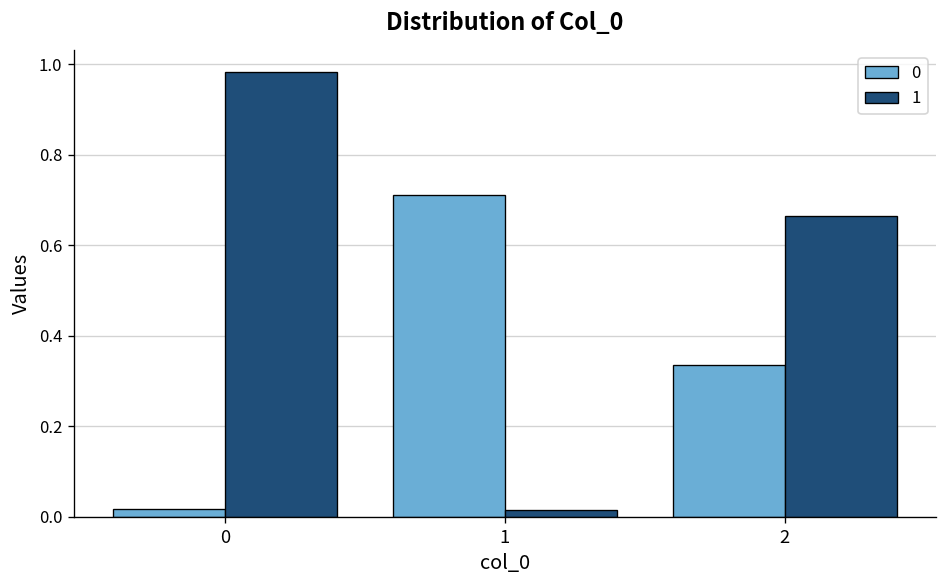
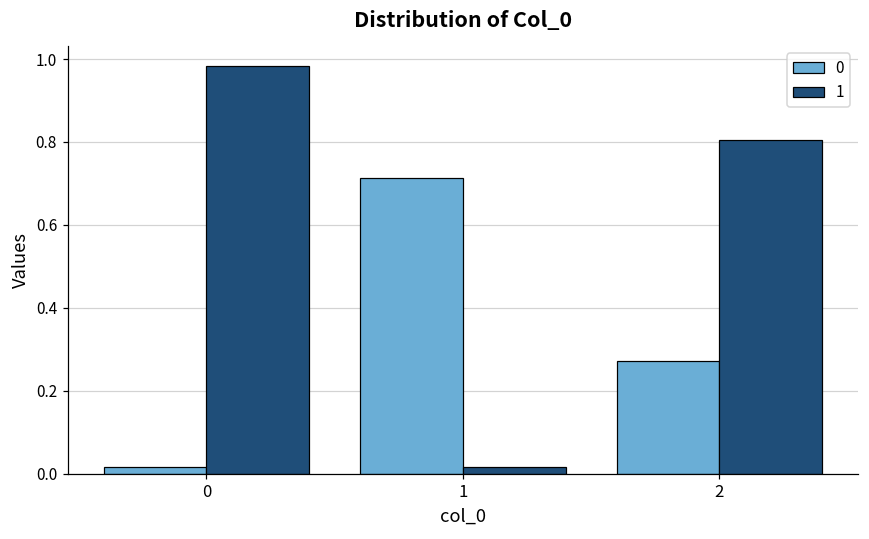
0, 2: 0.34 -> 0.27
1, 2: 0.66 -> 0.80
